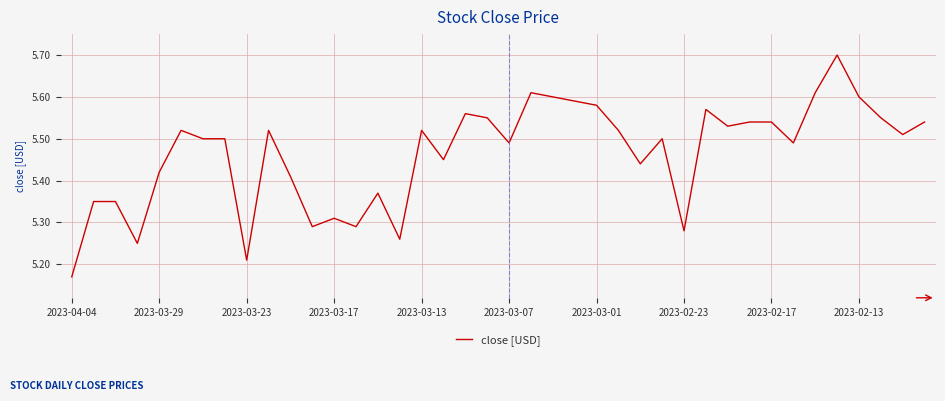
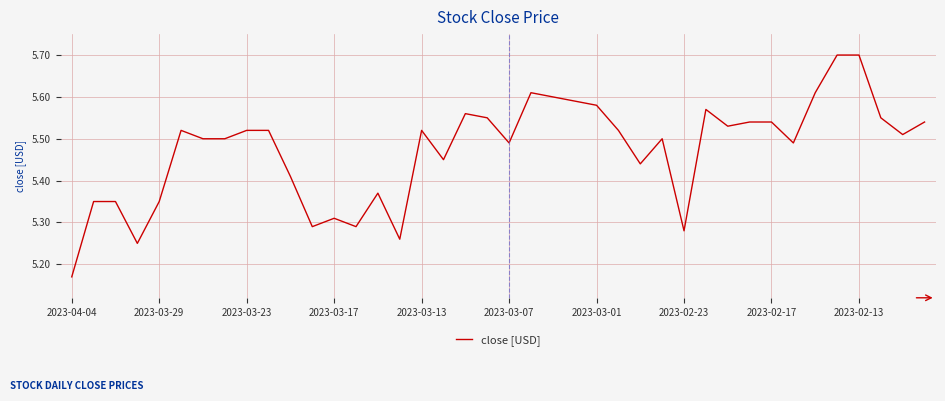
2023-03-29: 5.42 -> 5.35
2023-03-23: 5.21 -> 5.52
2023-02-13: 5.6 -> 5.7
